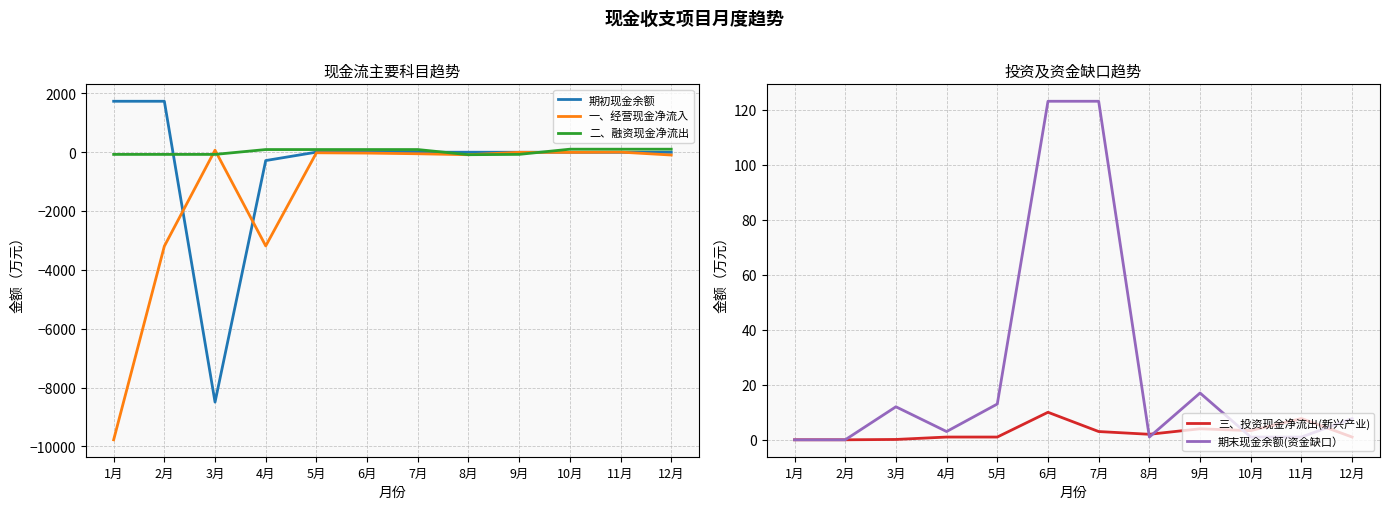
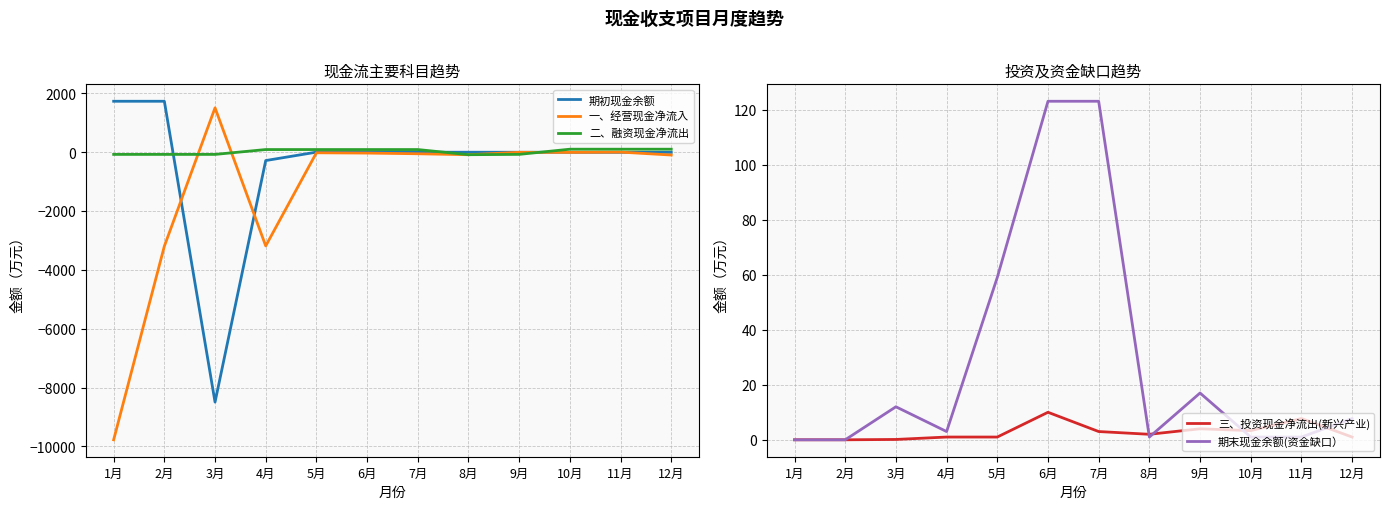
现金流主要科目趋势, 一、经营现金净流入, 3月: 100 -> 1500
投资及资金缺口趋势, 期末现金余额(资金缺口）, 5月: 13 -> 59
